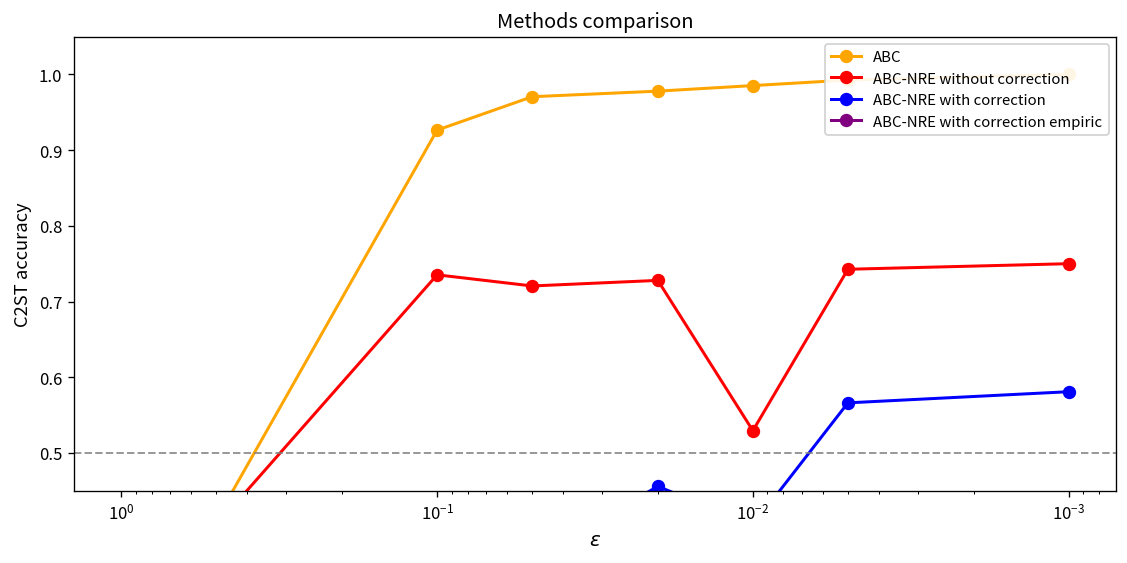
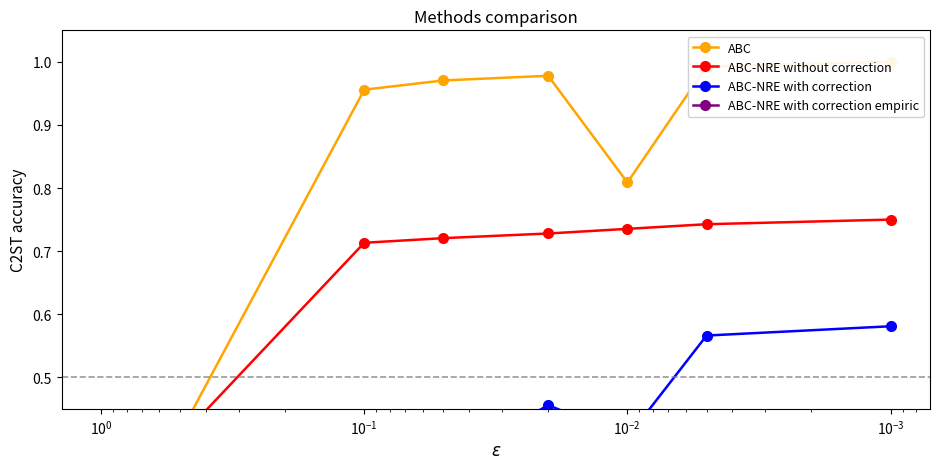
ABC, 10^-1: 0.93 -> 0.96
ABC-NRE without correction, 10^-1: 0.74 -> 0.71
ABC, 10^-2: 0.99 -> 0.81
ABC-NRE without correction, 10^-2: 0.53 -> 0.74
